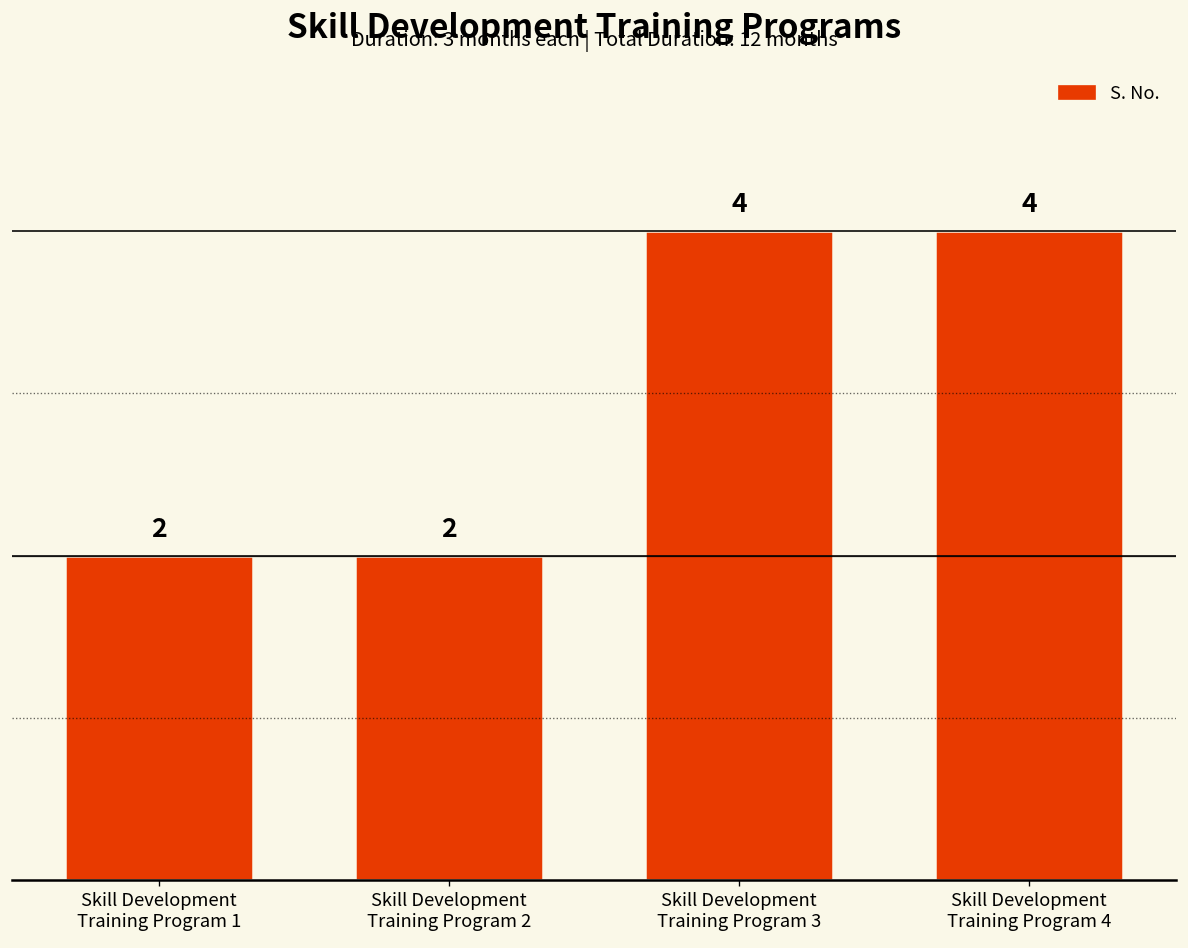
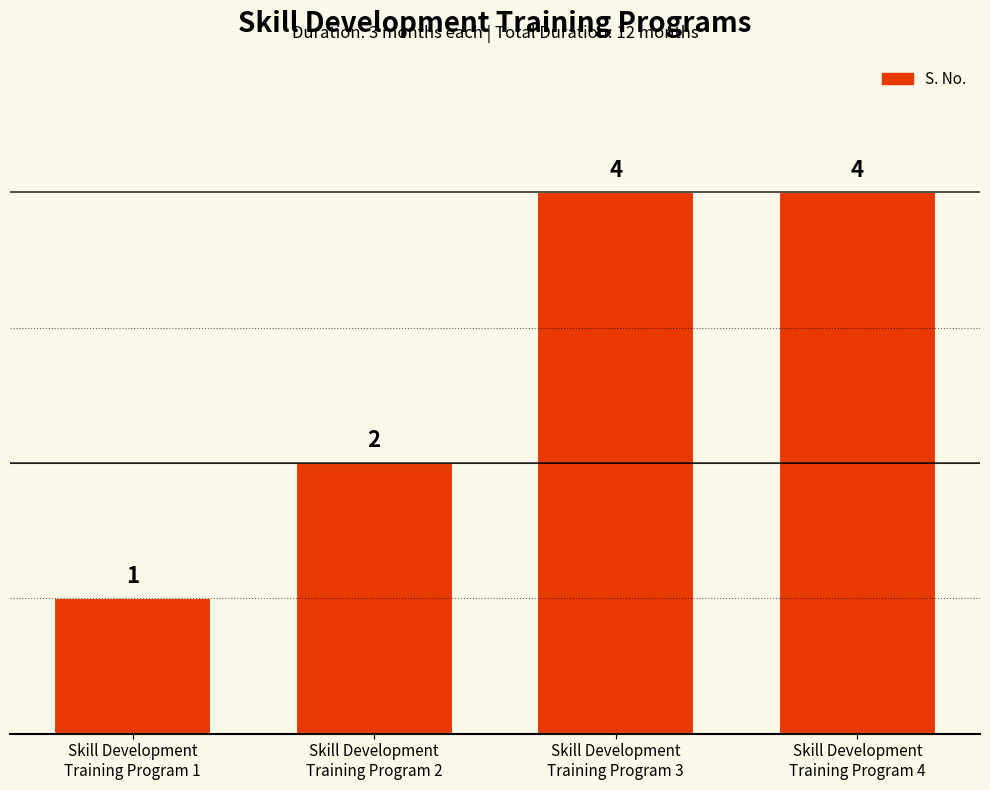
Skill Development Training Program 1: 2 -> 1
